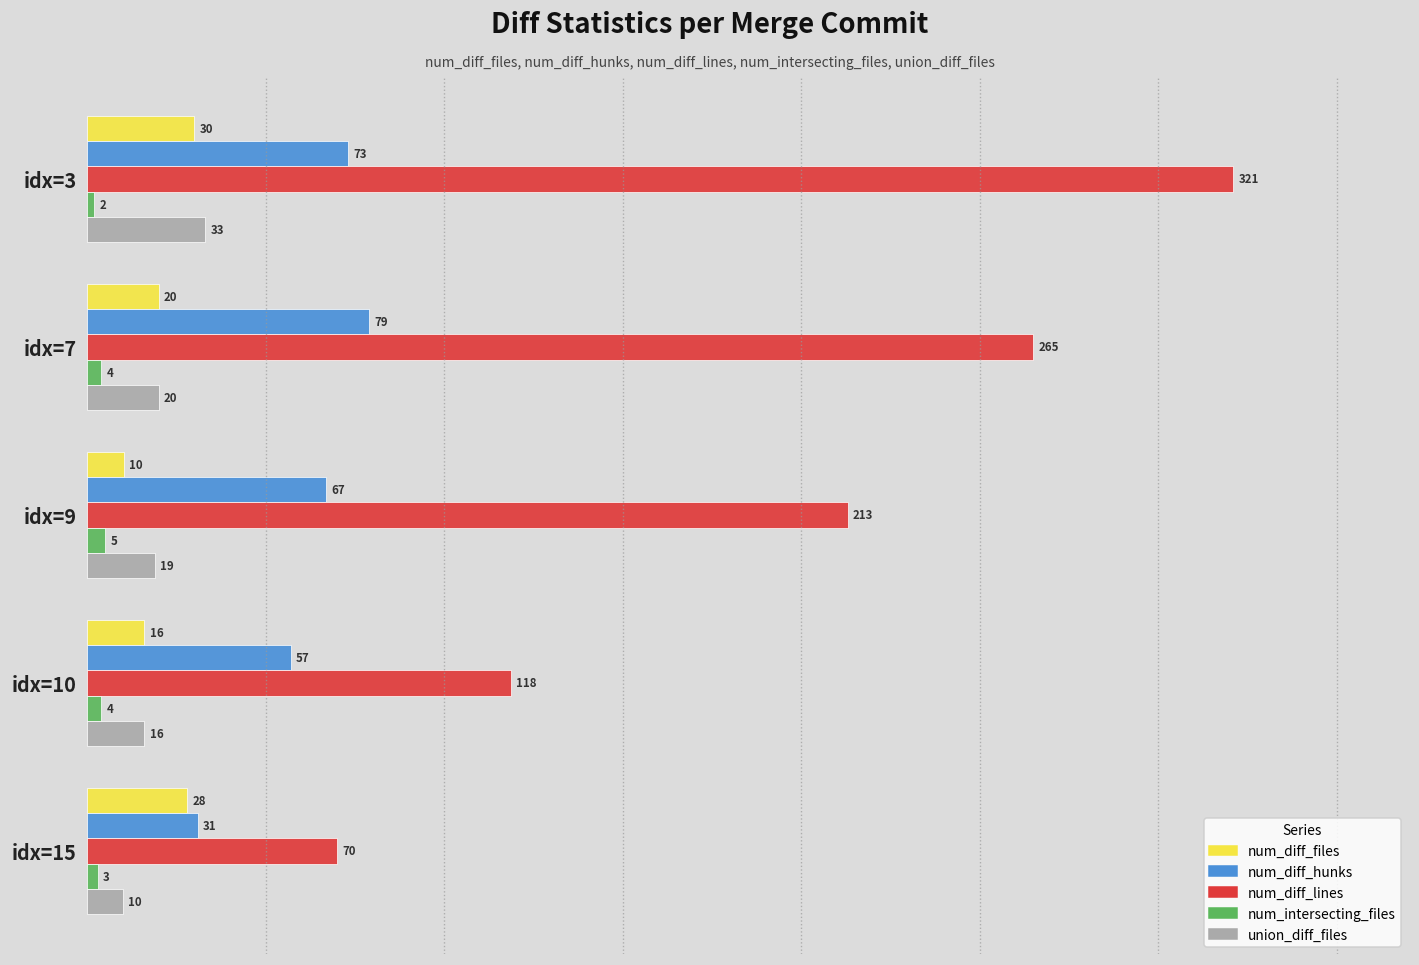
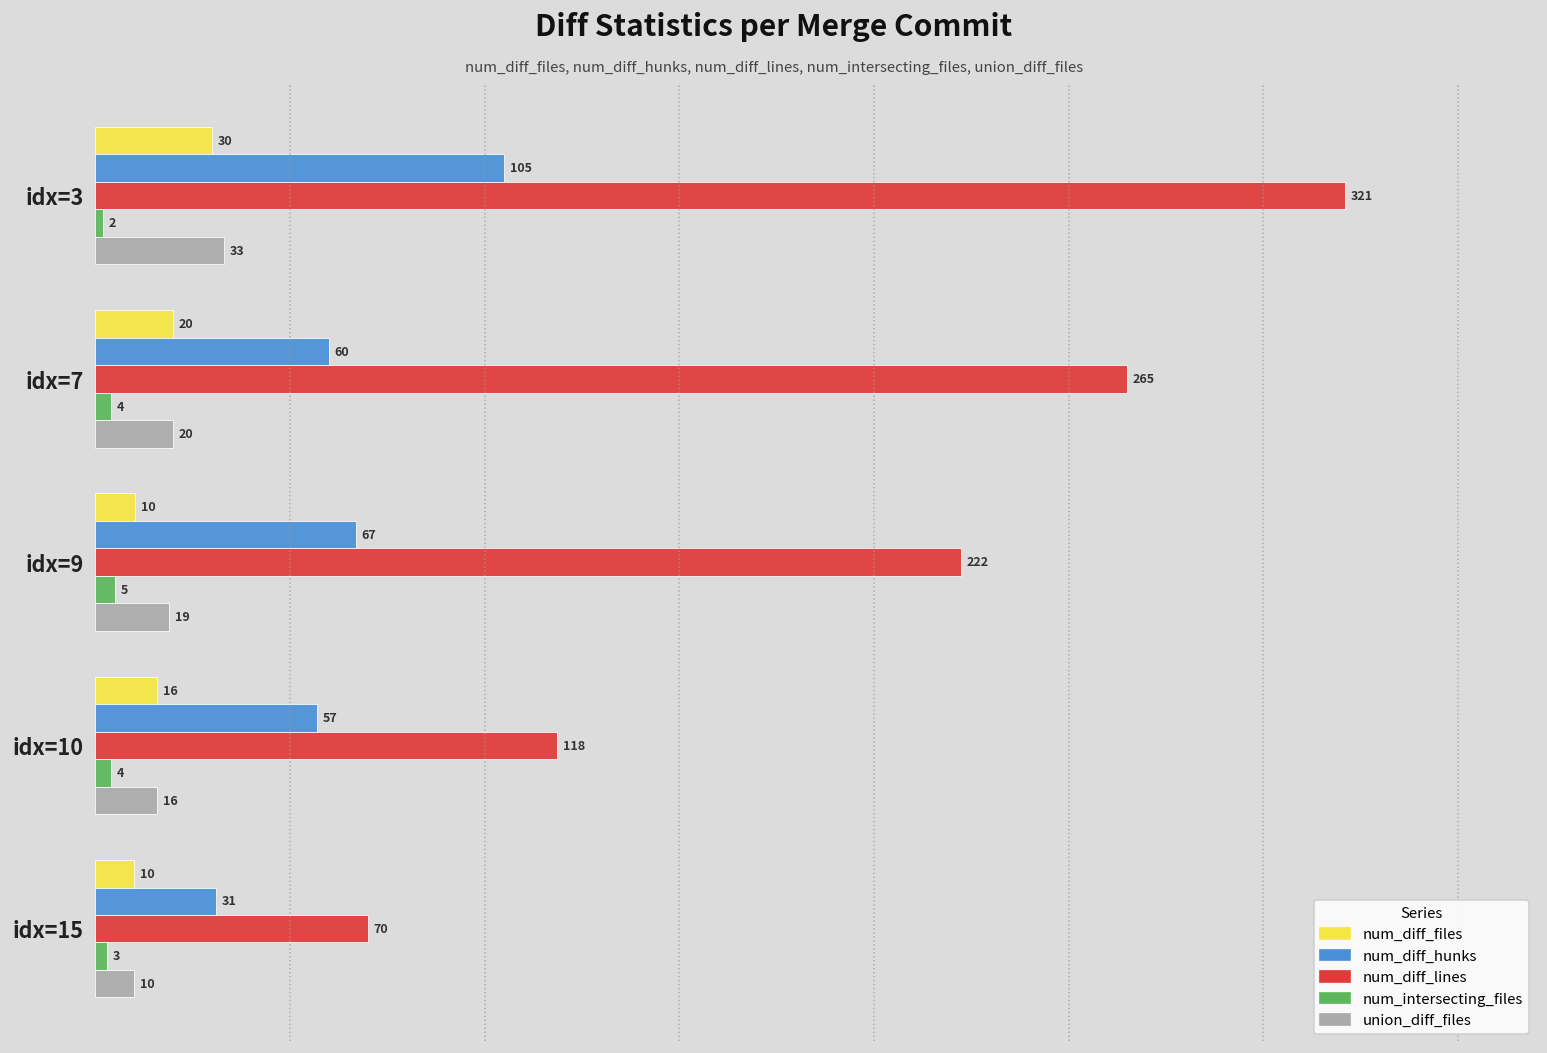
num_diff_hunks, idx=3: 73 -> 105
num_diff_hunks, idx=7: 79 -> 60
num_diff_lines, idx=9: 213 -> 222
num_diff_files, idx=15: 28 -> 10
